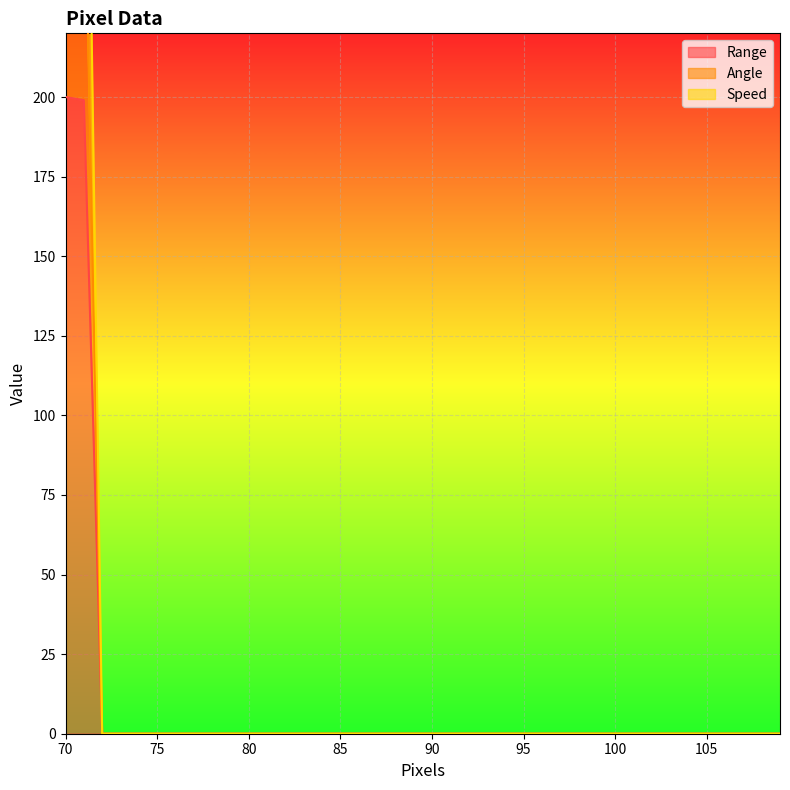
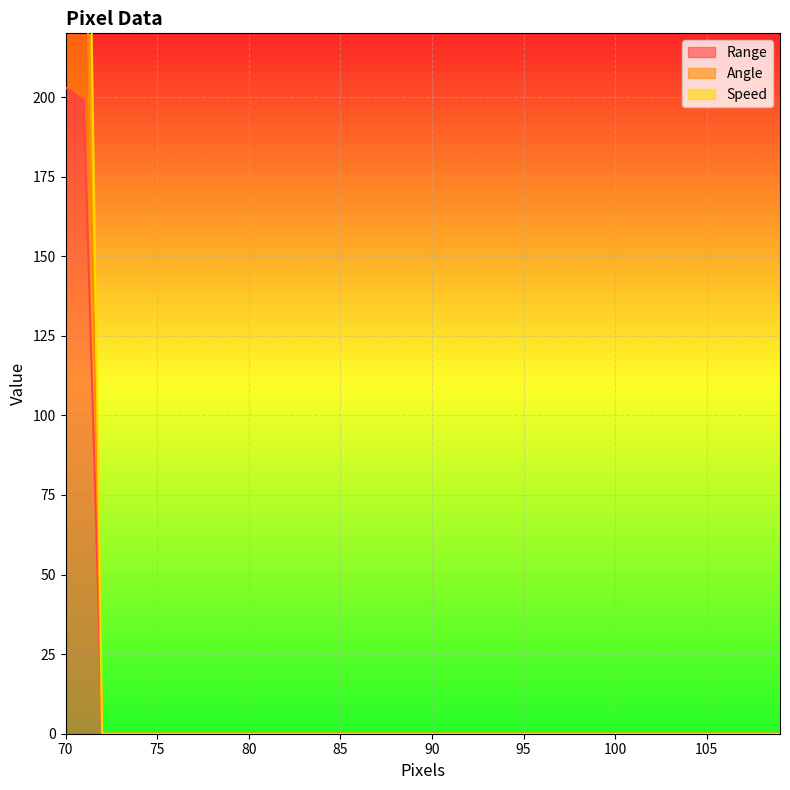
Range, 70: 200 -> 203
